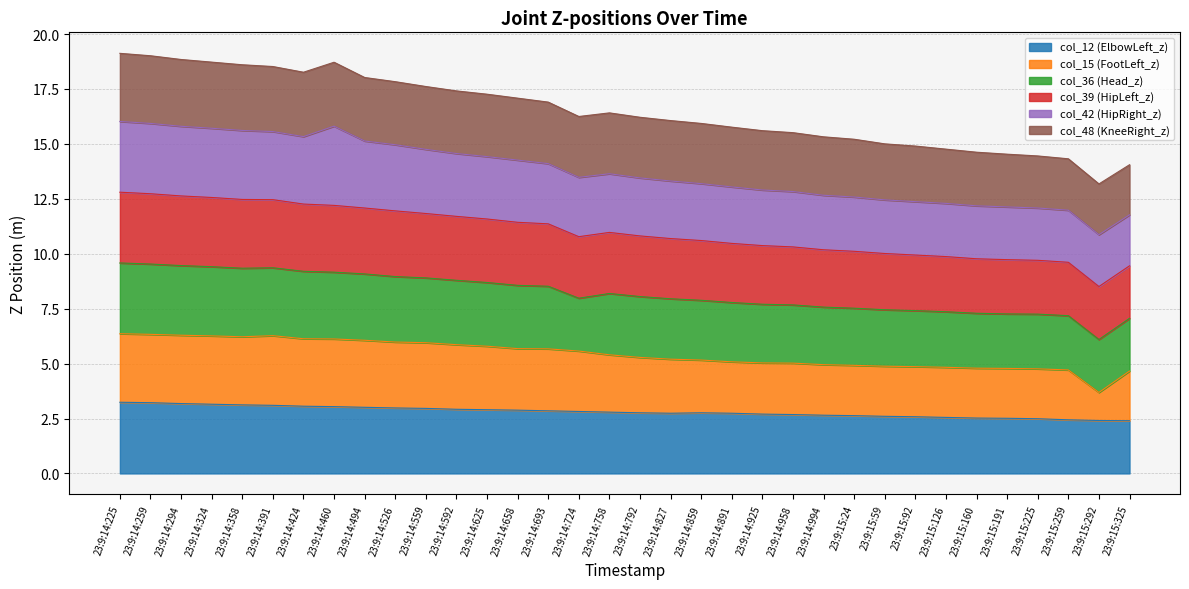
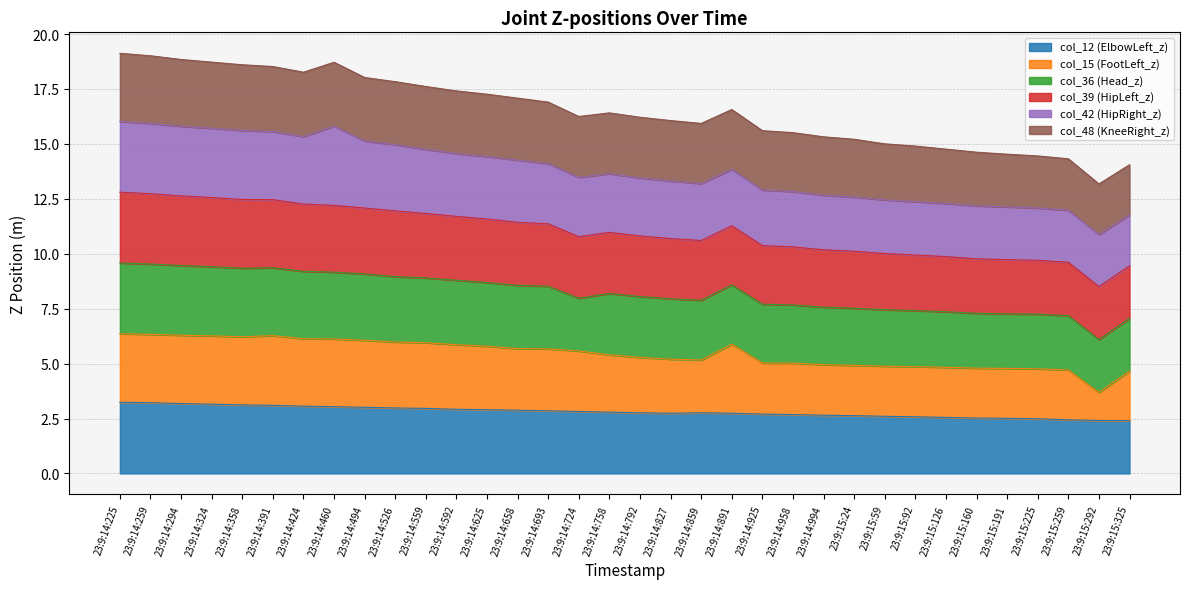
col_15 (FootLeft_z), 23:9:14:891: 2.3 -> 3.1
